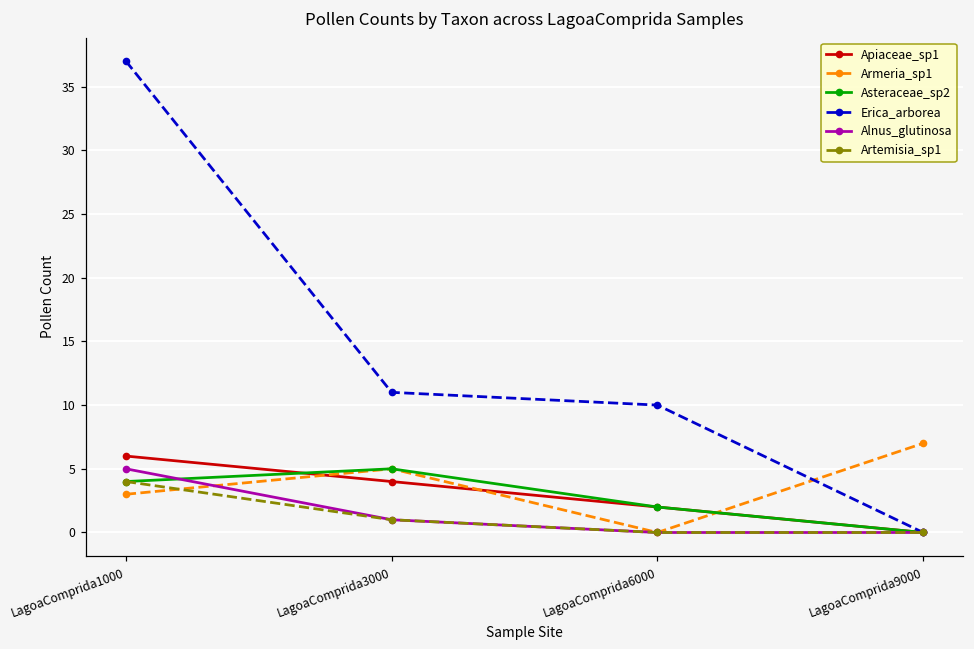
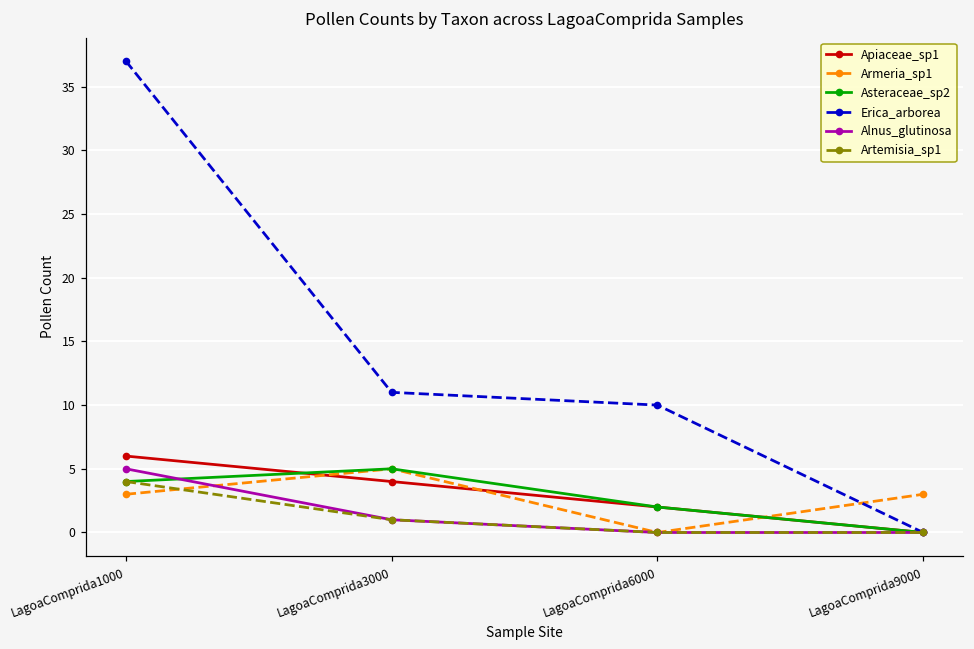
Armeria_sp1, LagoaComprida9000: 7 -> 3
